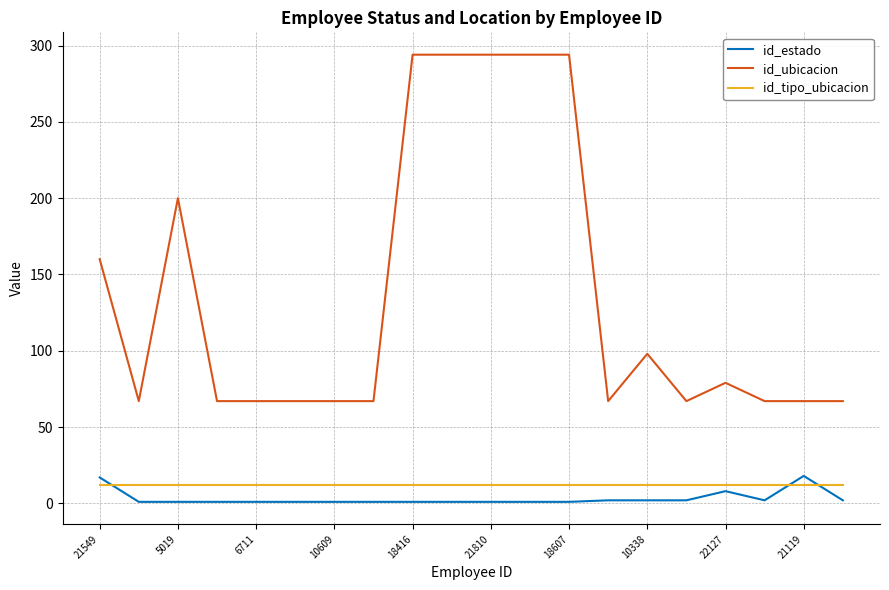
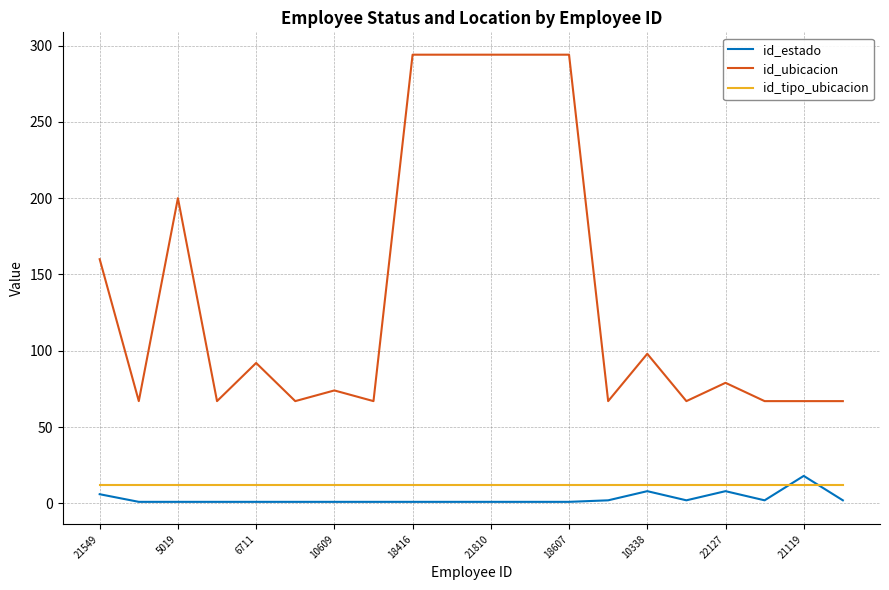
id_estado, 21549: 17 -> 6
id_ubicacion, 6711: 67 -> 92
id_ubicacion, 10609: 67 -> 74
id_estado, 10338: 2 -> 8
